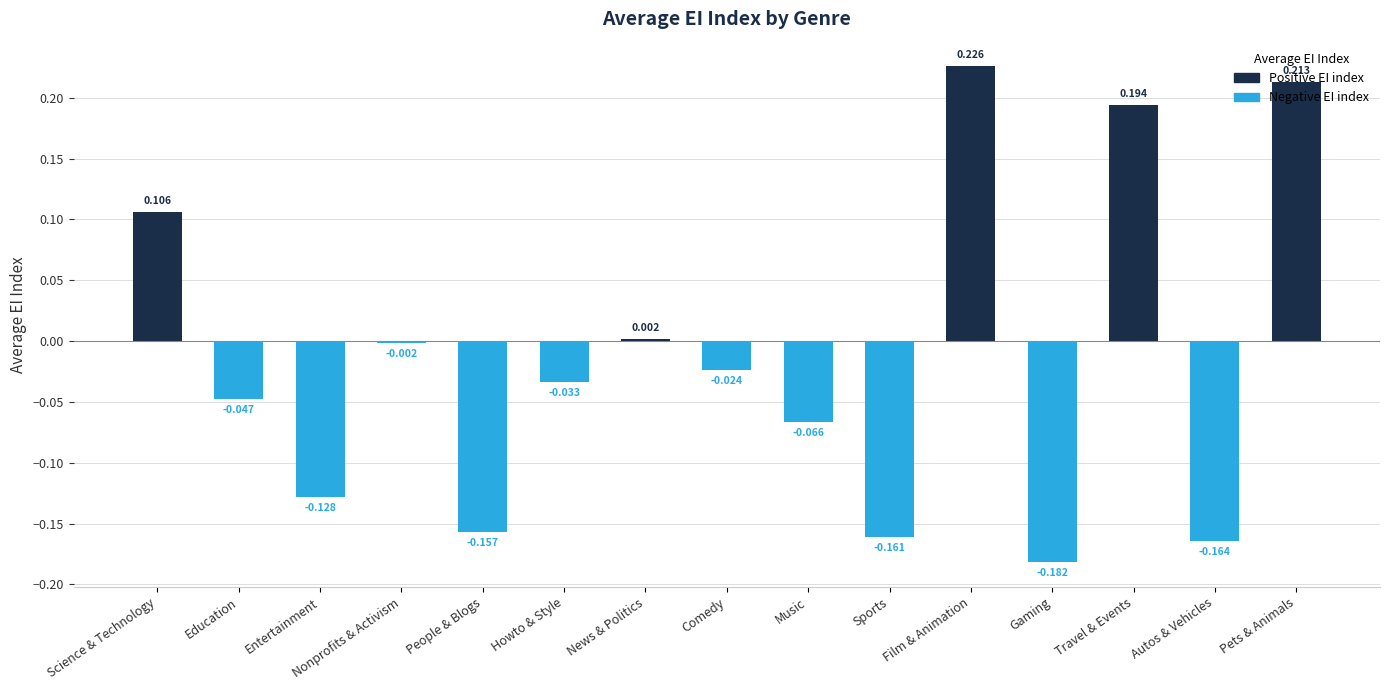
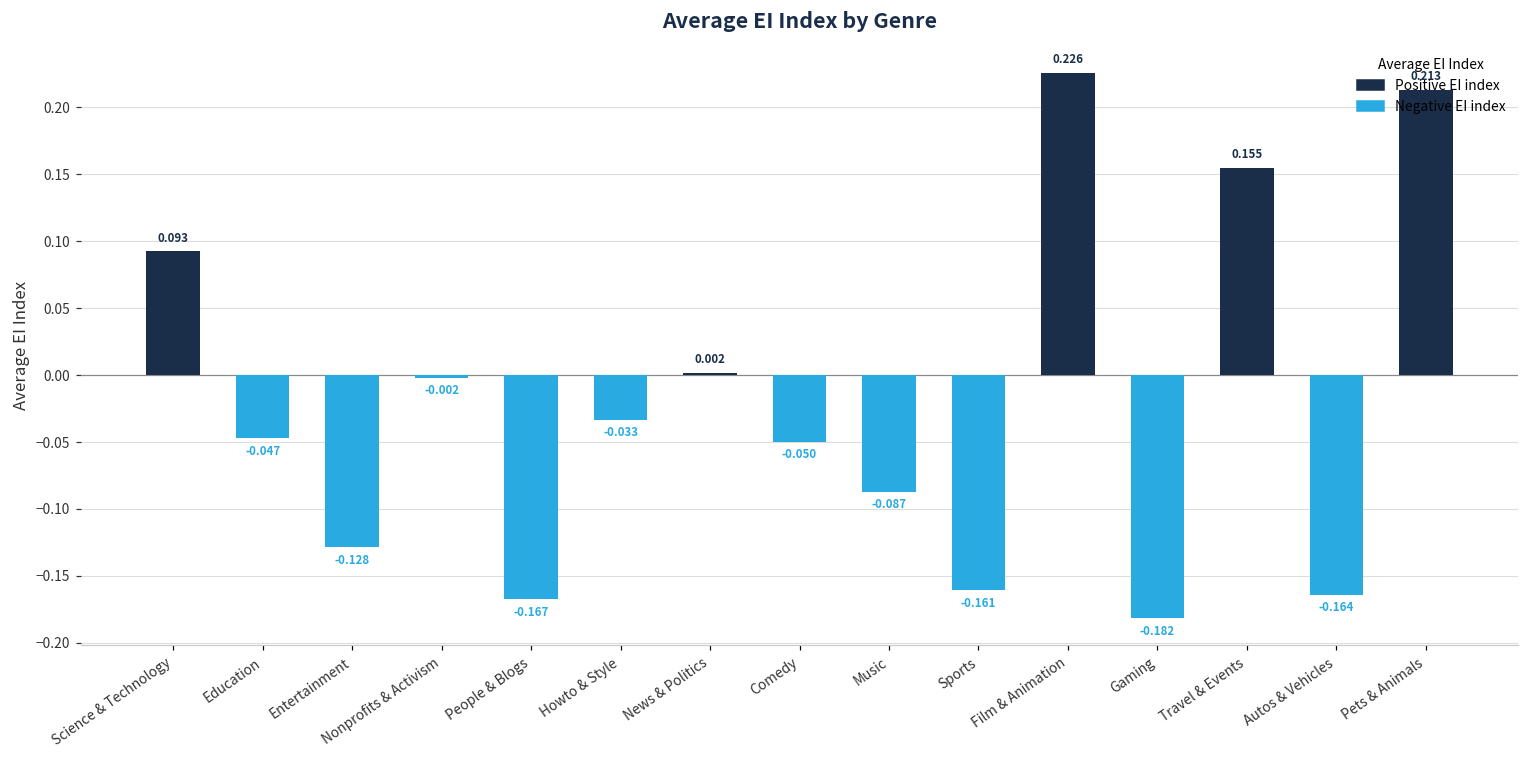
Positive EI index, Science & Technology: 0.106 -> 0.093
Negative EI index, People & Blogs: -0.157 -> -0.167
Negative EI index, Comedy: -0.024 -> -0.050
Negative EI index, Music: -0.066 -> -0.087
Positive EI index, Travel & Events: 0.194 -> 0.155
